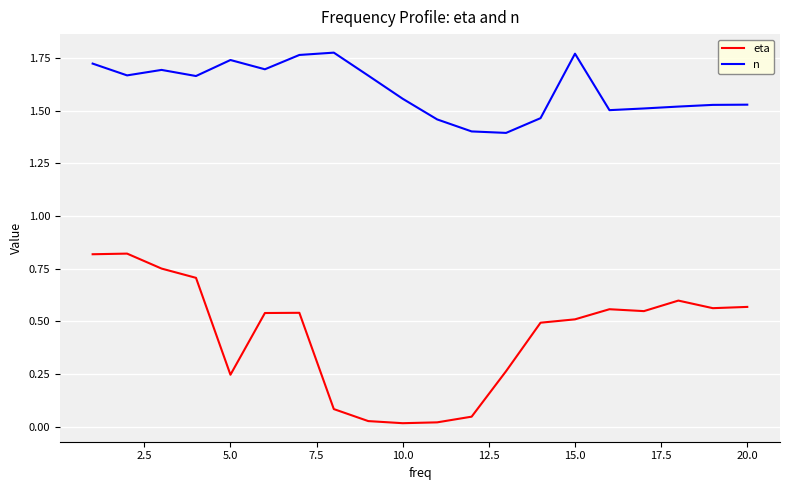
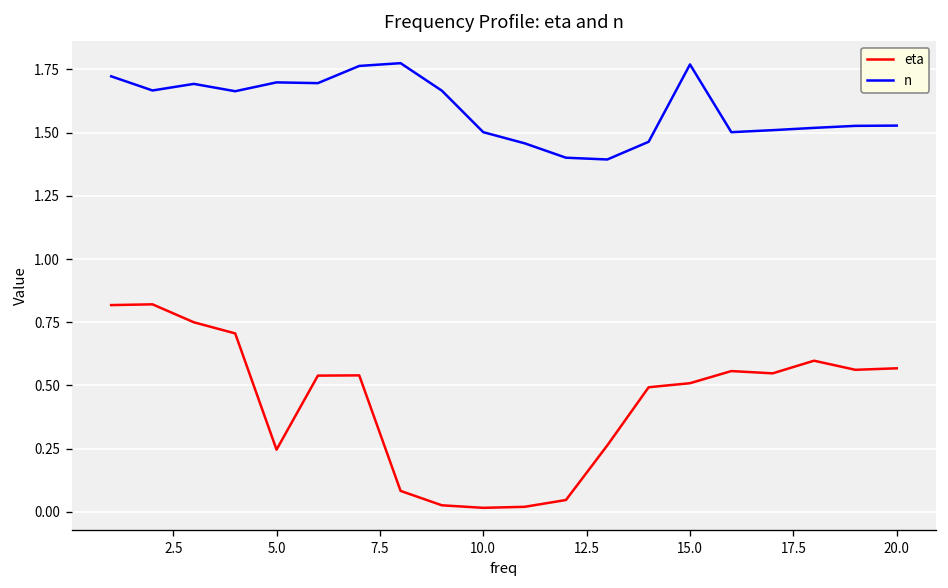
n, 5.0: 1.74 -> 1.70
n, 10.0: 1.56 -> 1.50
